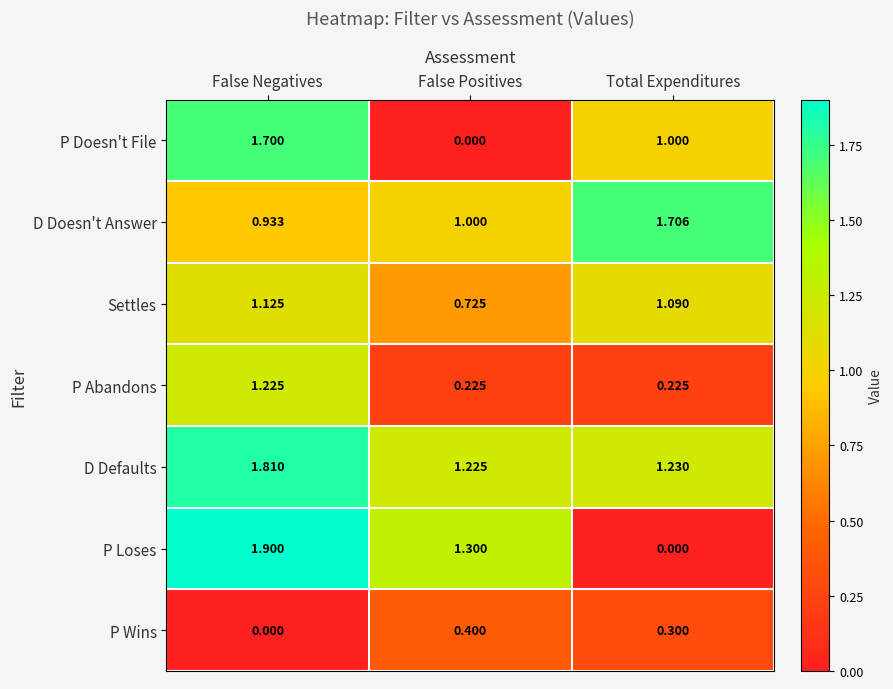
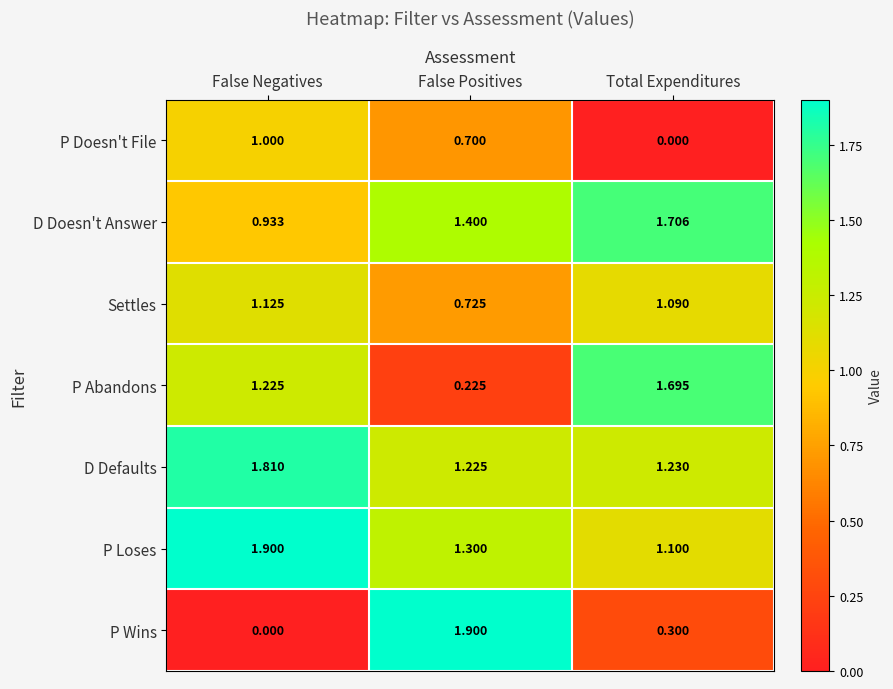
P Doesn't File, False Negatives: 1.700 -> 1.000
P Doesn't File, False Positives: 0.000 -> 0.700
P Doesn't File, Total Expenditures: 1.000 -> 0.000
D Doesn't Answer, False Positives: 1.000 -> 1.400
P Abandons, Total Expenditures: 0.225 -> 1.695
P Loses, Total Expenditures: 0.000 -> 1.100
P Wins, False Positives: 0.400 -> 1.900
